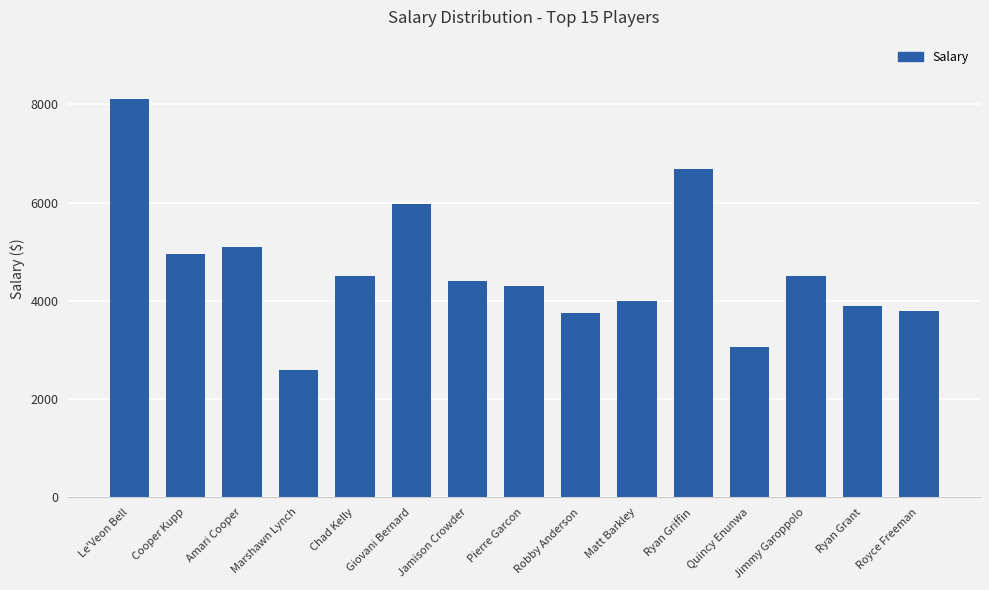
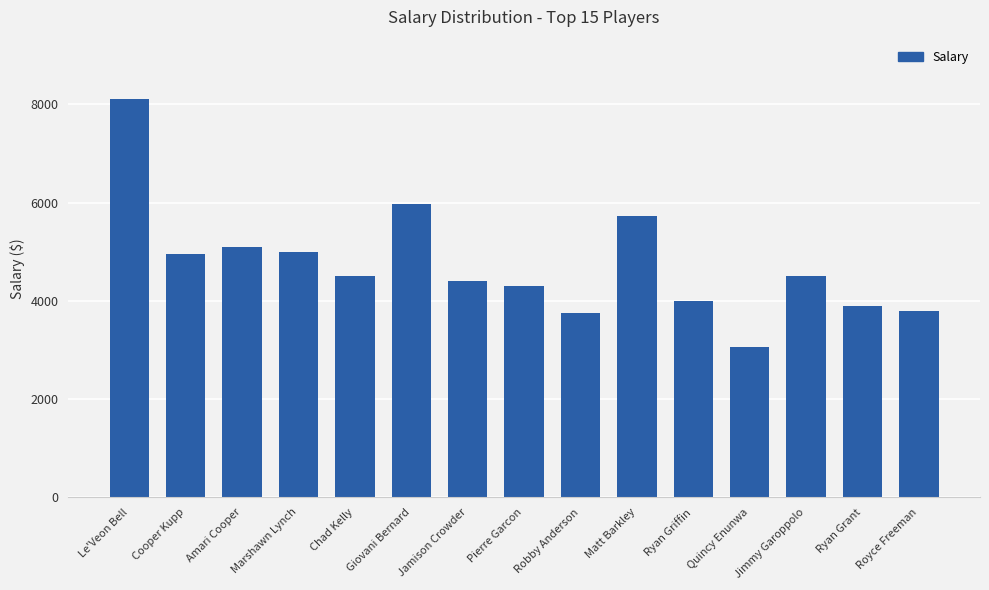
Marshawn Lynch: 2600 -> 5000
Matt Barkley: 4000 -> 5700
Ryan Griffin: 6700 -> 4000
